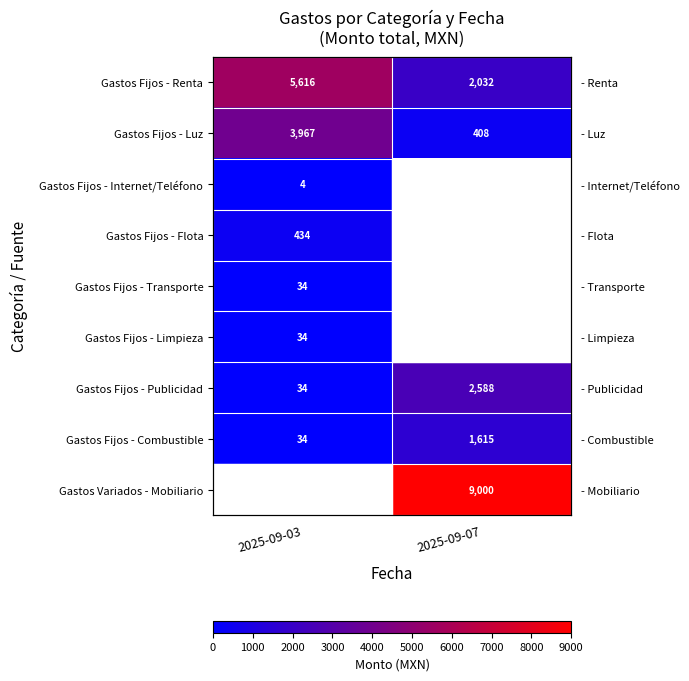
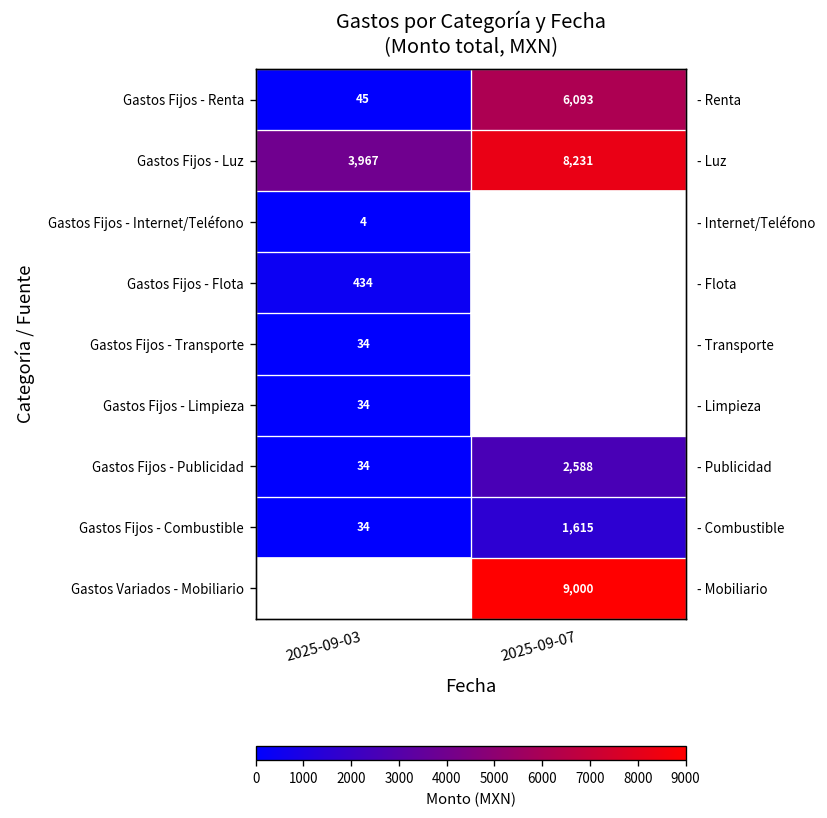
Gastos Fijos - Renta, 2025-09-03: 5,616 -> 45
Gastos Fijos - Renta, 2025-09-07: 2,032 -> 6,093
Gastos Fijos - Luz, 2025-09-07: 408 -> 8,231
